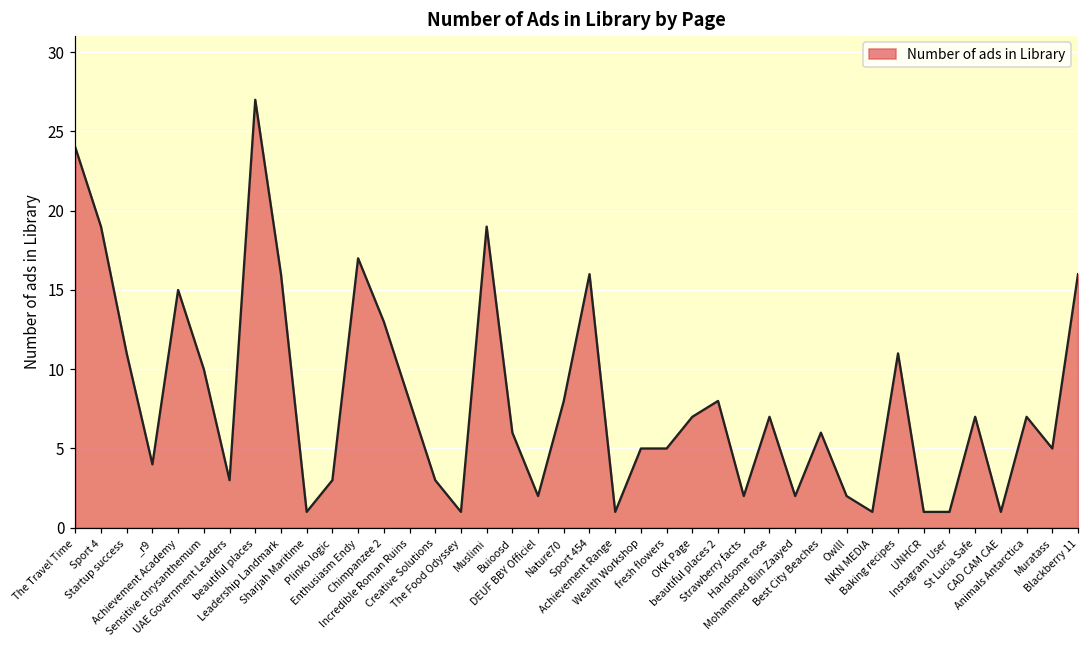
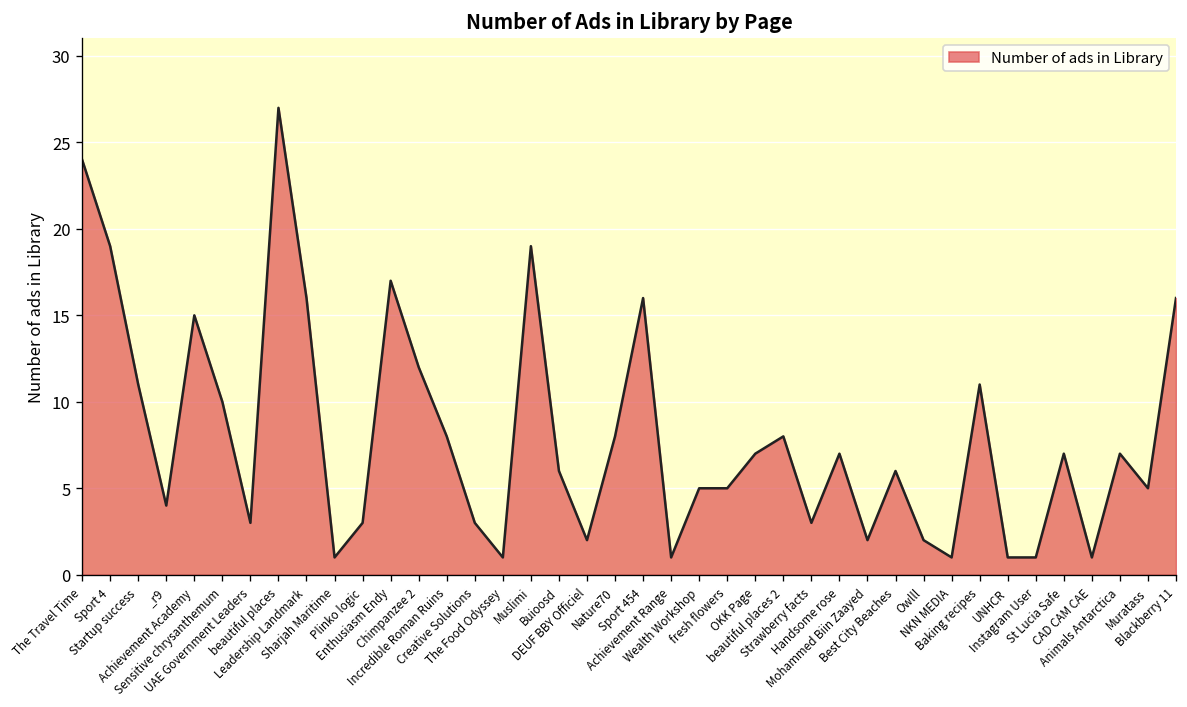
Chimpanzee 2: 13 -> 12
Strawberry facts: 2 -> 3
